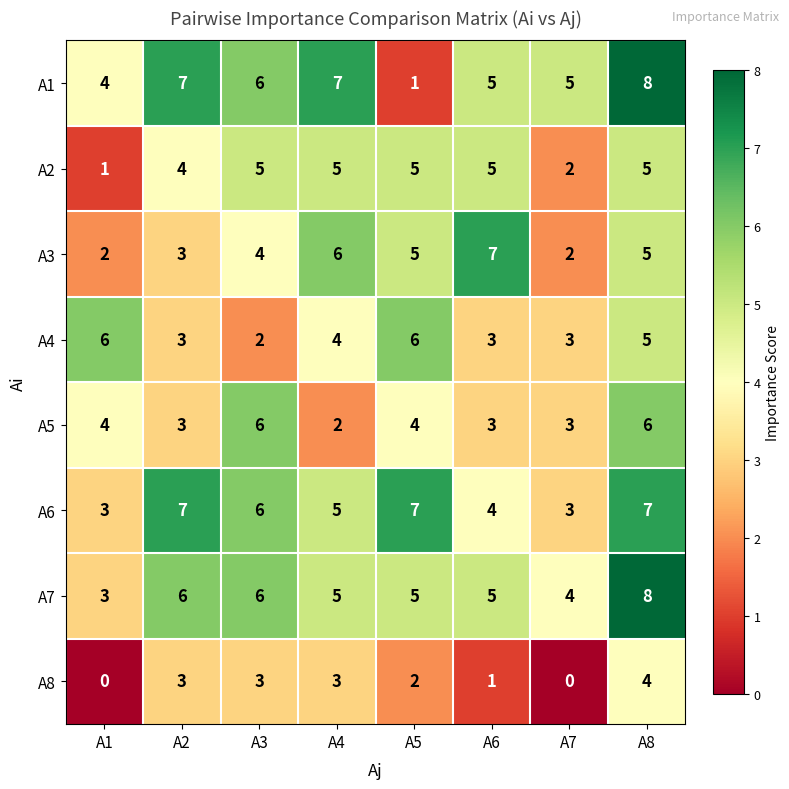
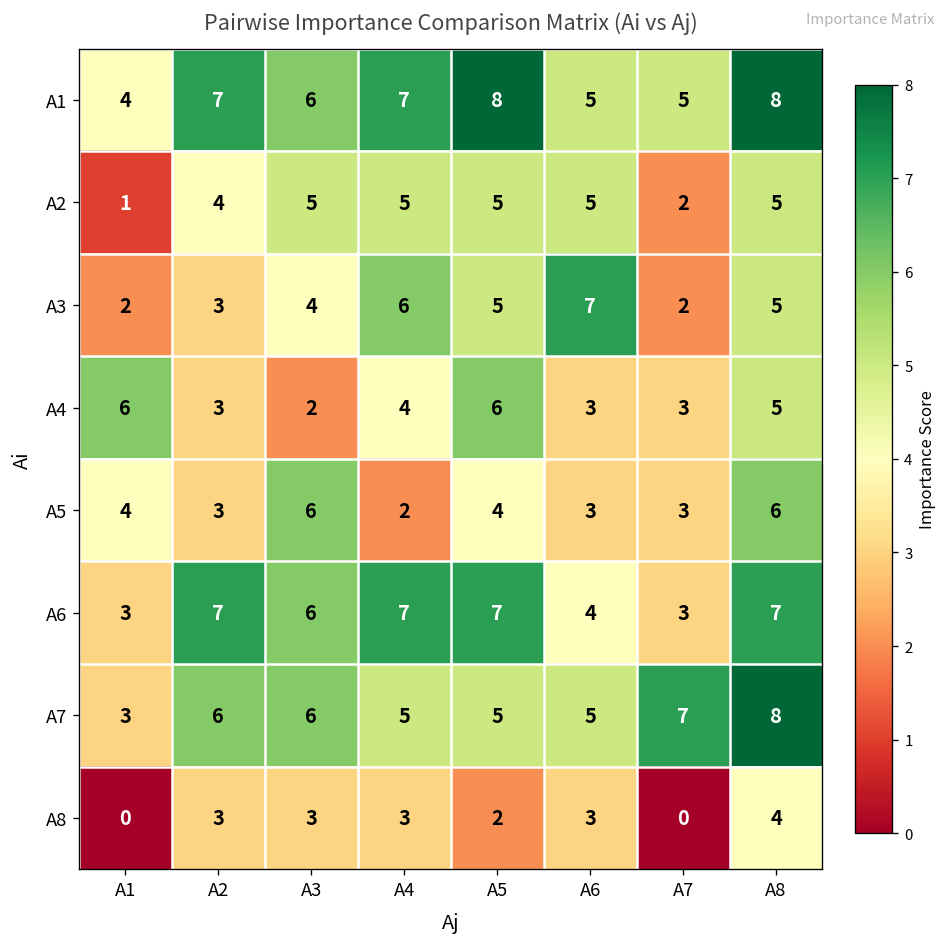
A1, A5: 1 -> 8
A6, A4: 5 -> 7
A7, A7: 4 -> 7
A8, A6: 1 -> 3
